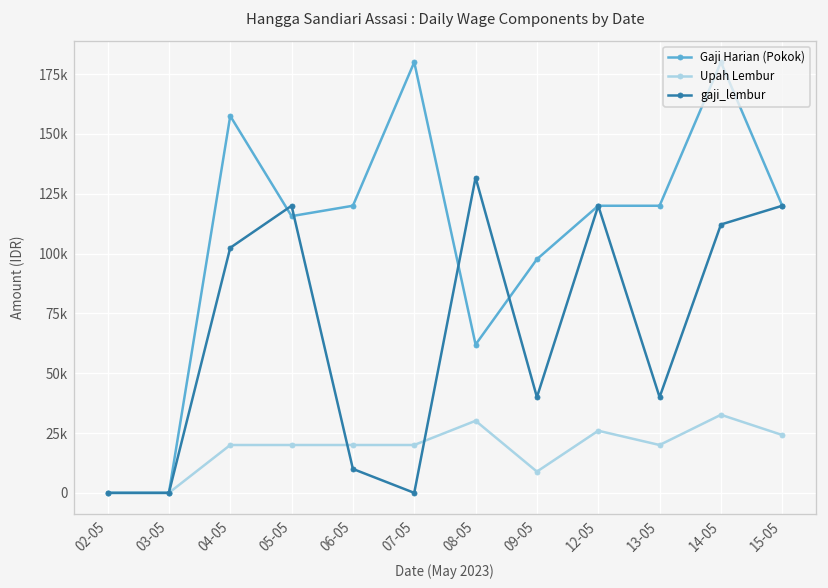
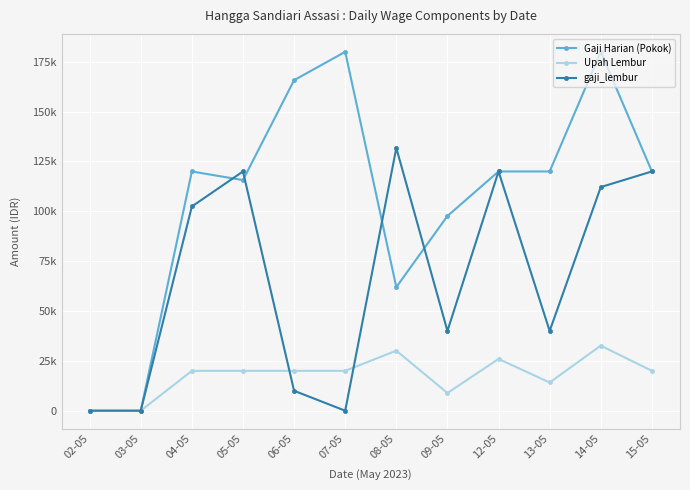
Gaji Harian (Pokok), 04-05: 158000 -> 120000
Gaji Harian (Pokok), 06-05: 120000 -> 166000
Upah Lembur, 13-05: 20000 -> 14000
Upah Lembur, 15-05: 24000 -> 20000
